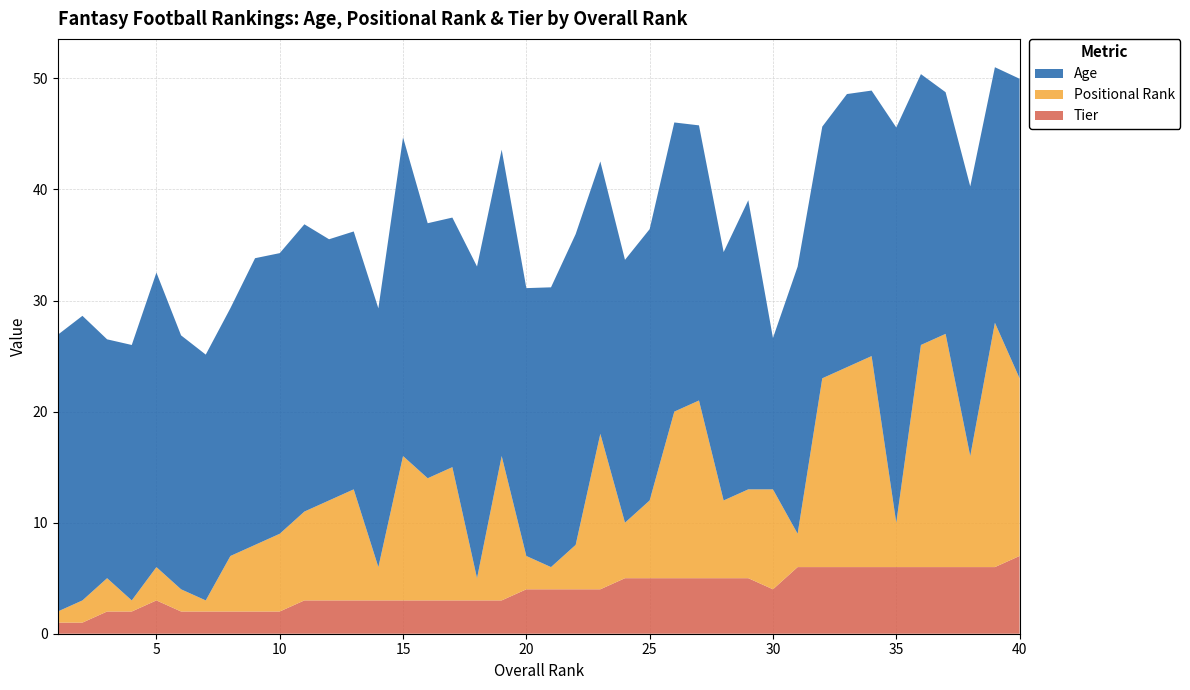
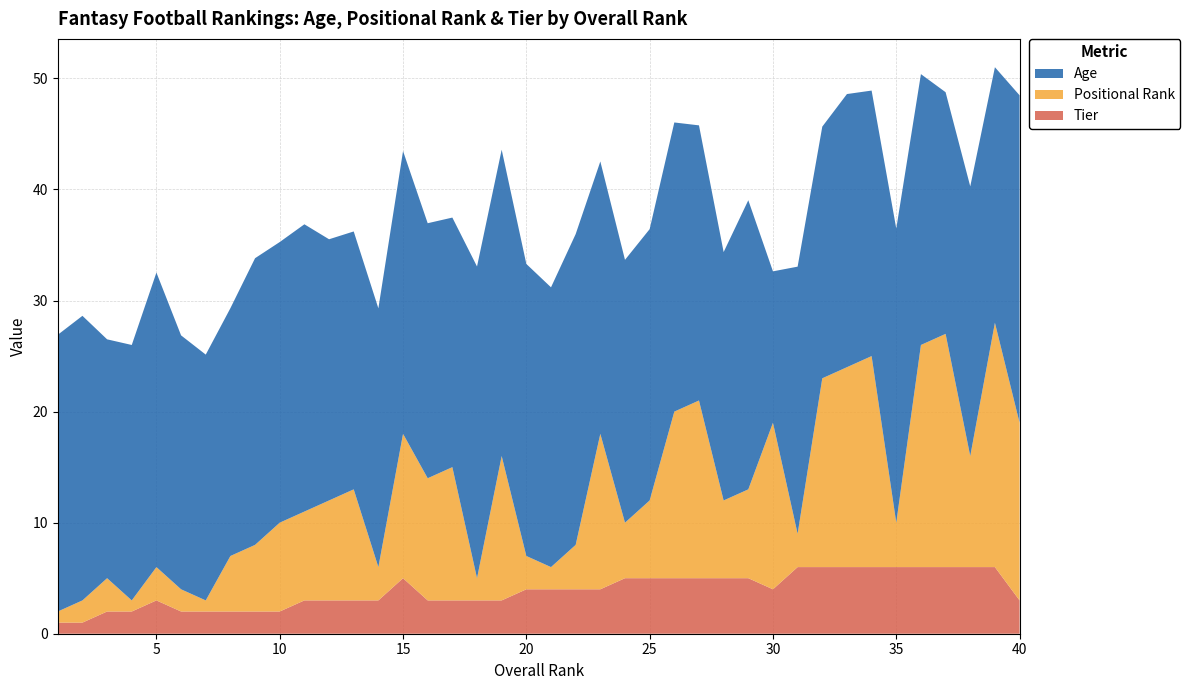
Positional Rank, 10: 7 -> 8
Tier, 15: 3 -> 5
Age, 15: 28.7 -> 25.5
Age, 20: 24.1 -> 26.3
Positional Rank, 30: 9 -> 15
Age, 35: 35.6 -> 26.5
Tier, 40: 7 -> 3
Age, 40: 27.0 -> 29.5
